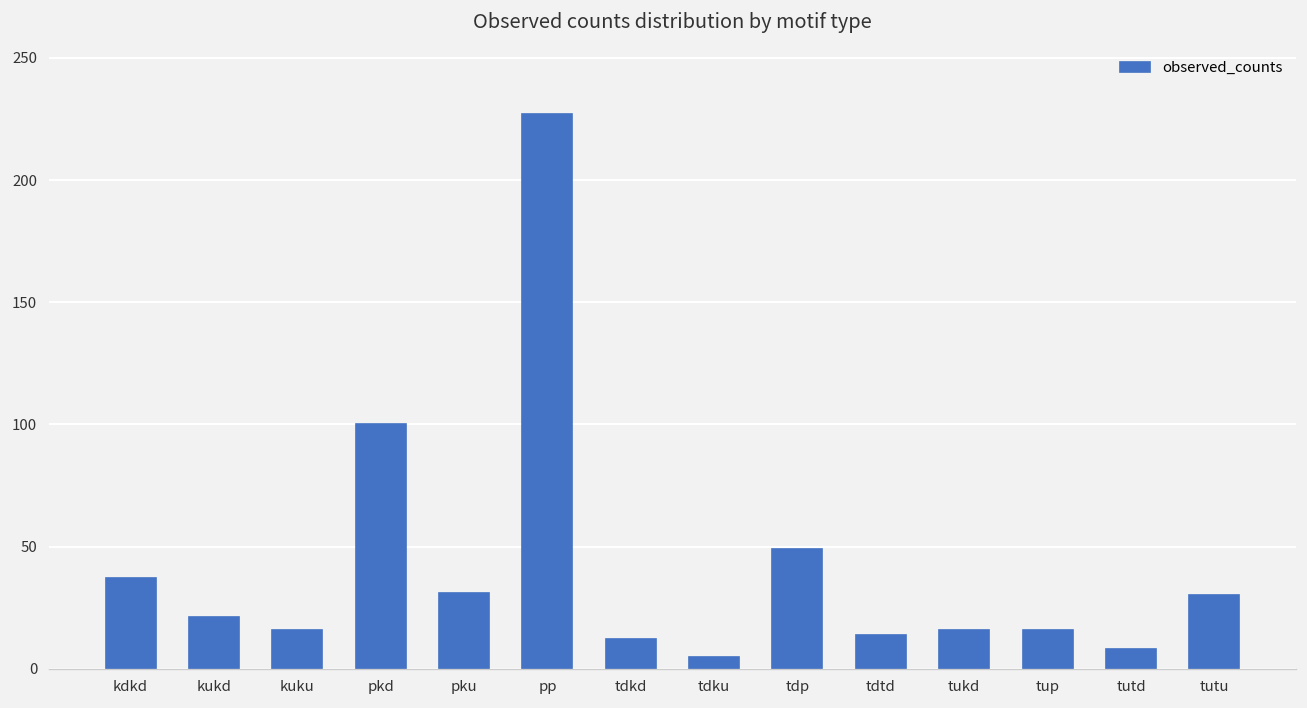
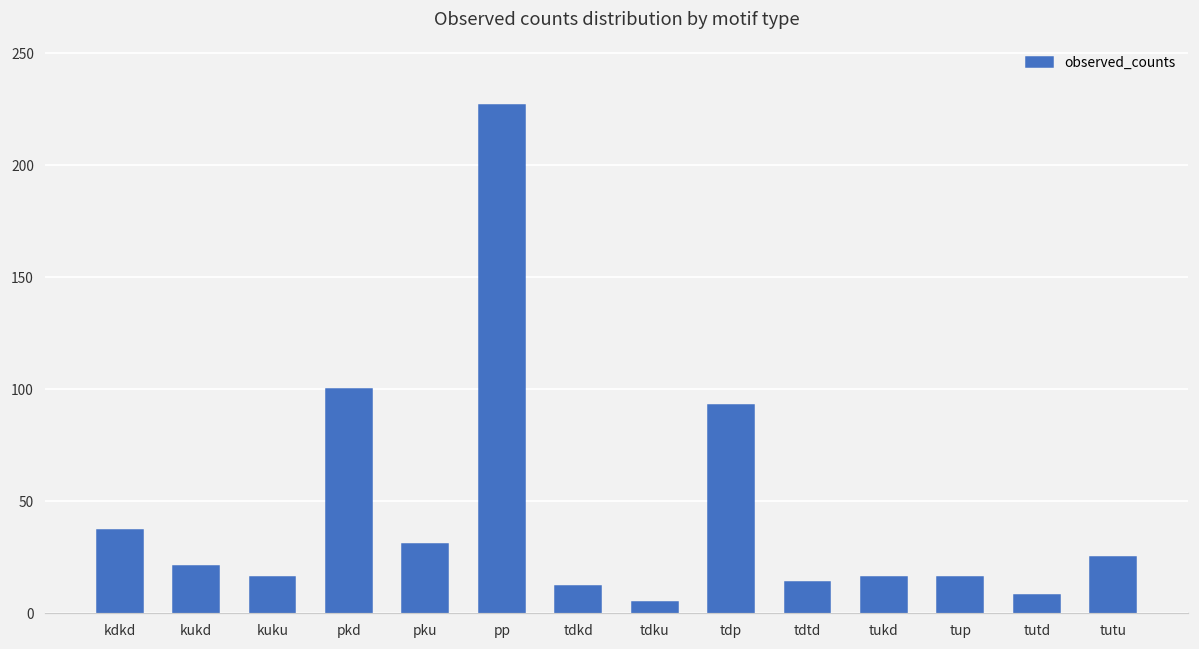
tdp: 49 -> 93
tutu: 30 -> 25
